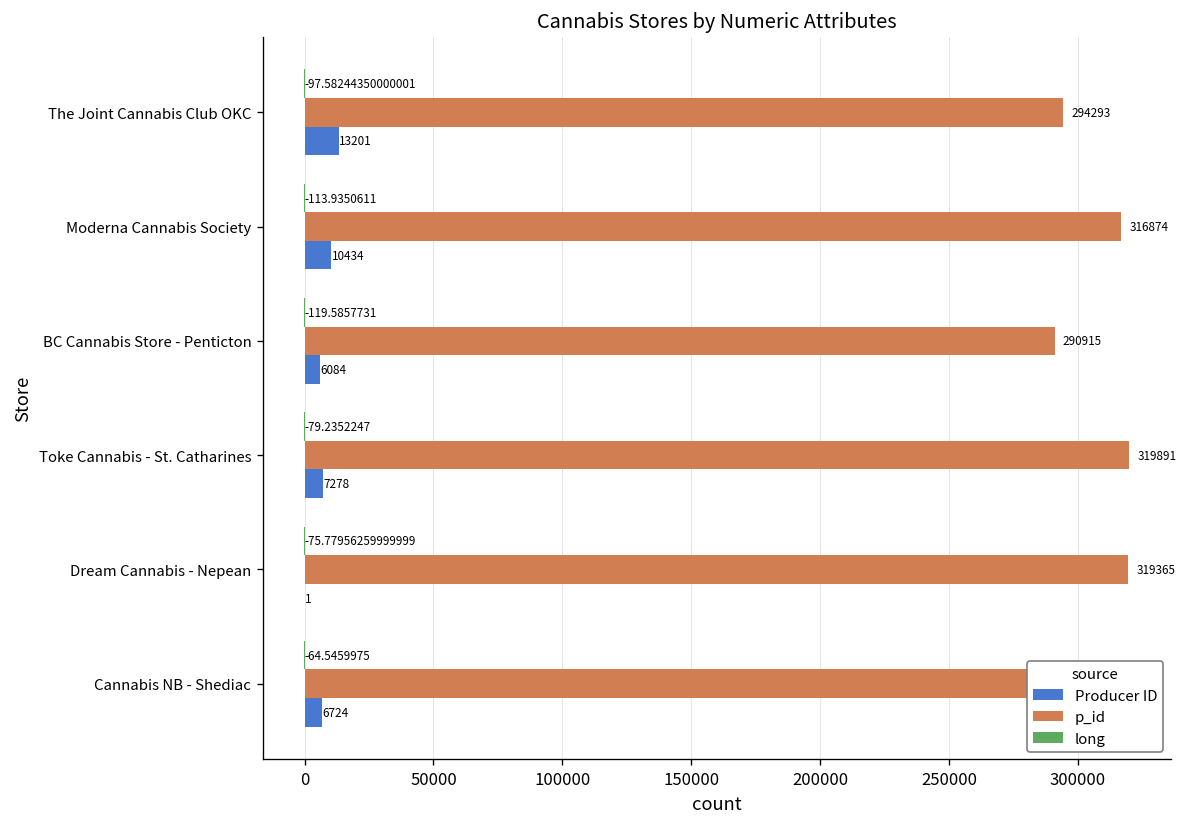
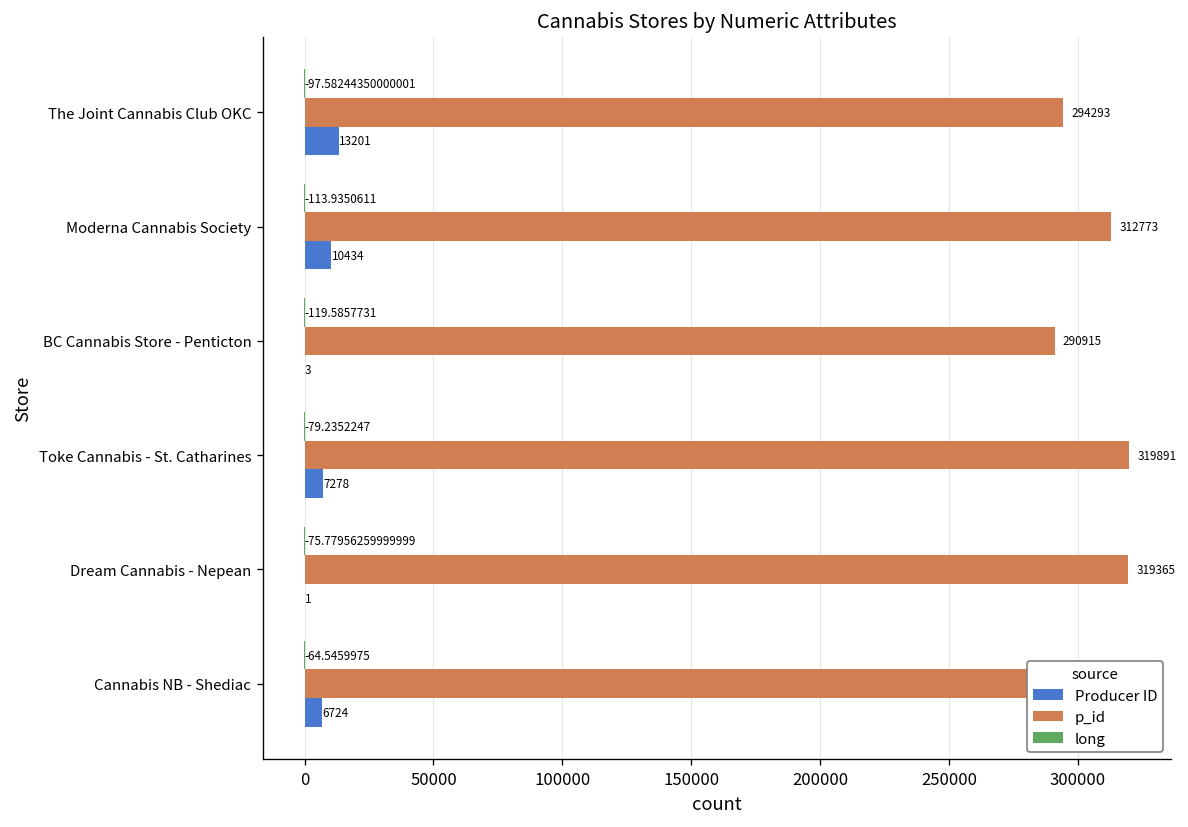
p_id, Moderna Cannabis Society: 316874 -> 312773
Producer ID, BC Cannabis Store - Penticton: 6084 -> 3
